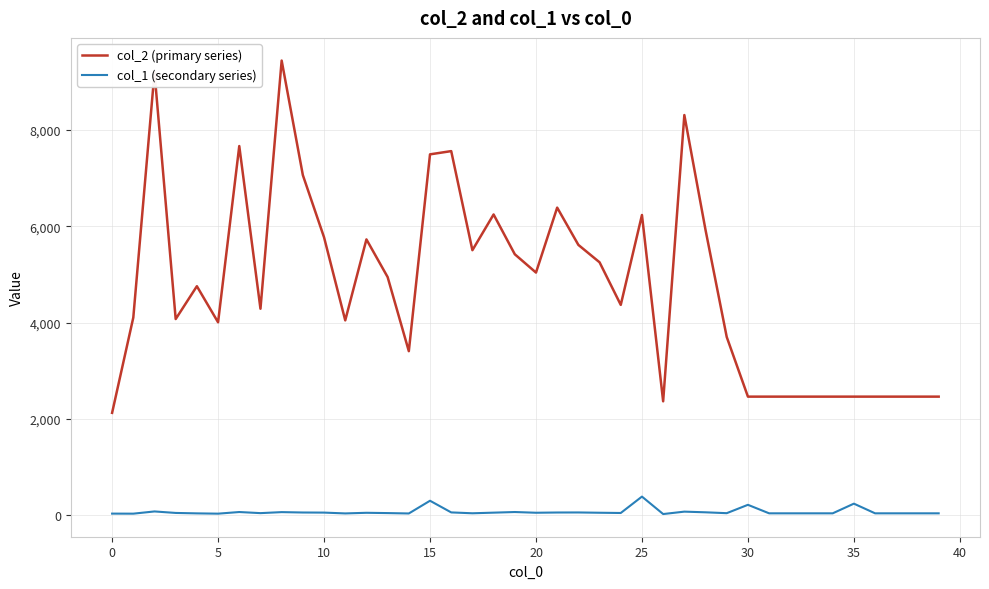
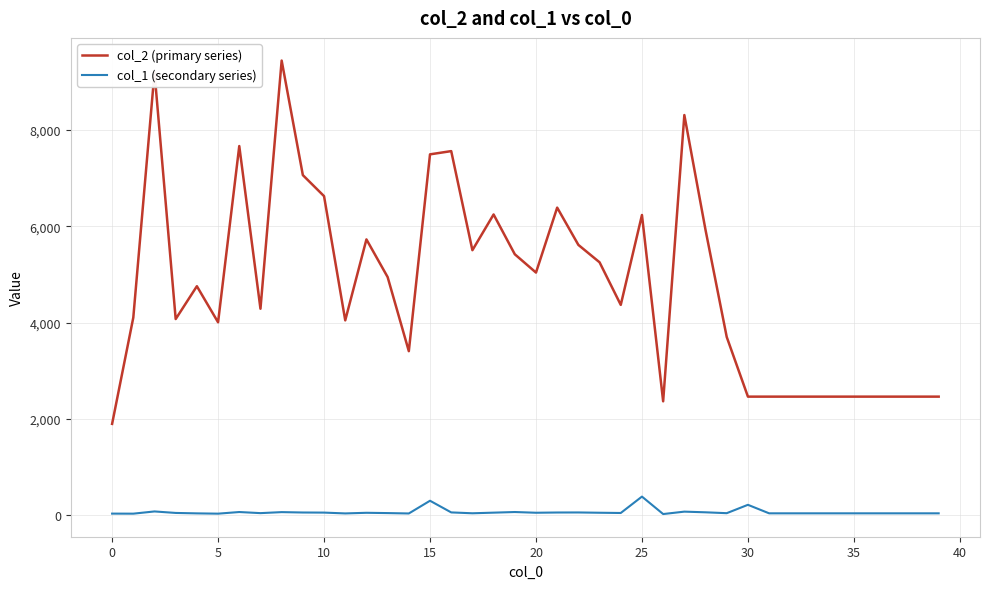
col_2 (primary series), 0: 2,100 -> 1,900
col_2 (primary series), 10: 5,800 -> 6,600
col_1 (secondary series), 35: 200 -> 0
